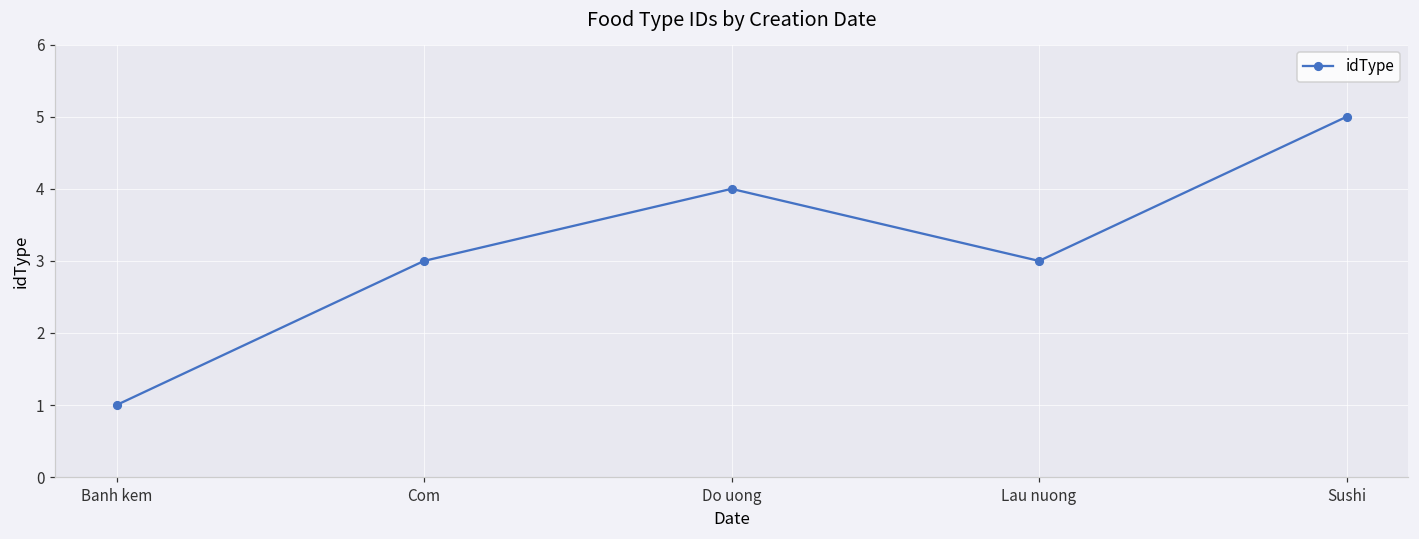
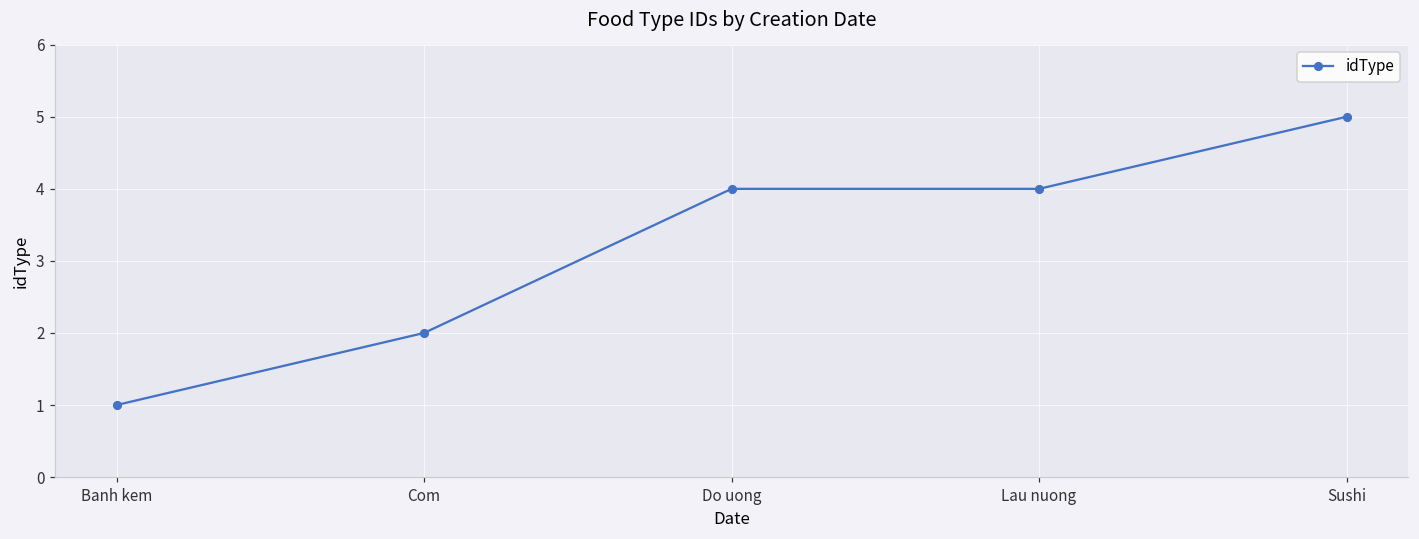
Com: 3 -> 2
Lau nuong: 3 -> 4
